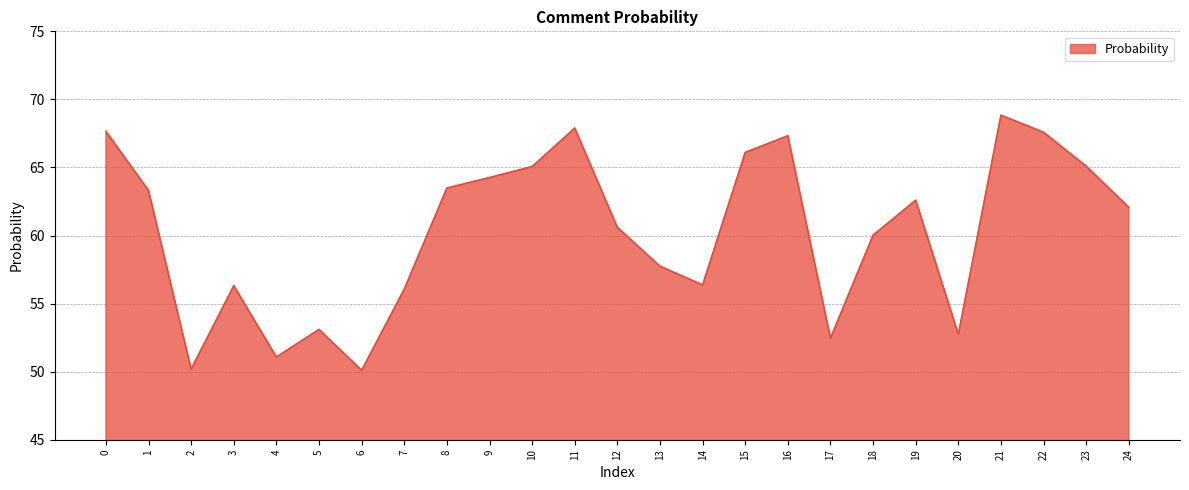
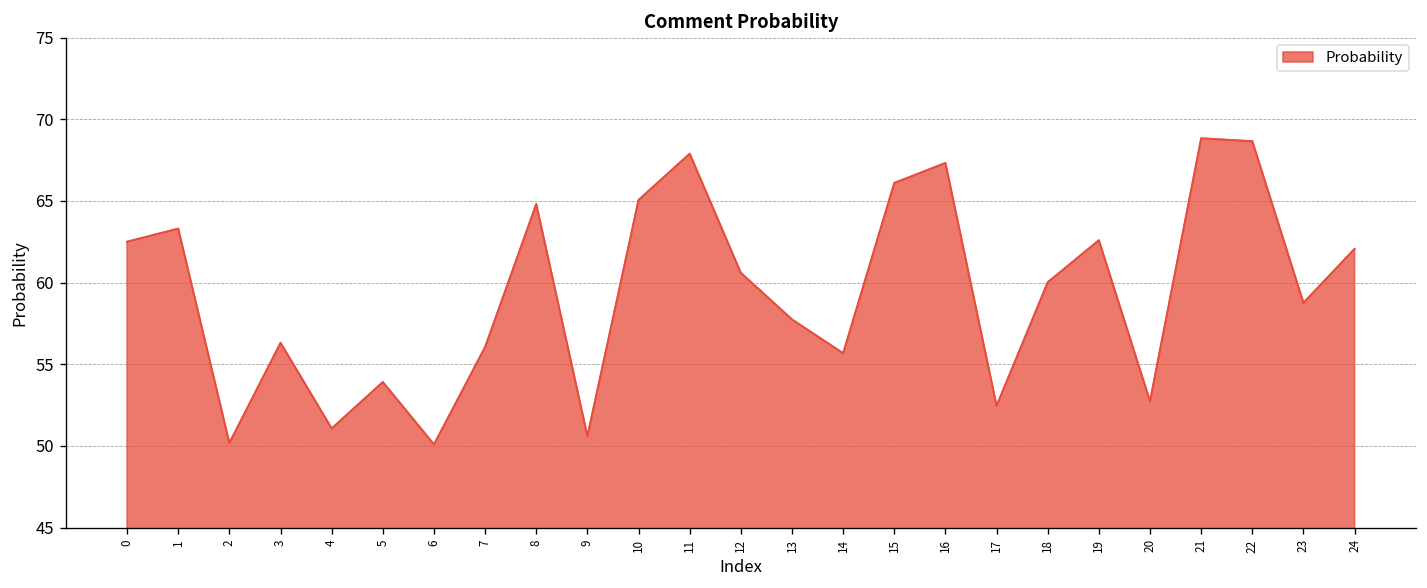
0: 67.7 -> 62.5
5: 53.1 -> 53.9
8: 63.5 -> 64.8
9: 64.3 -> 50.6
14: 56.4 -> 55.7
22: 67.6 -> 68.7
23: 65.1 -> 58.8
